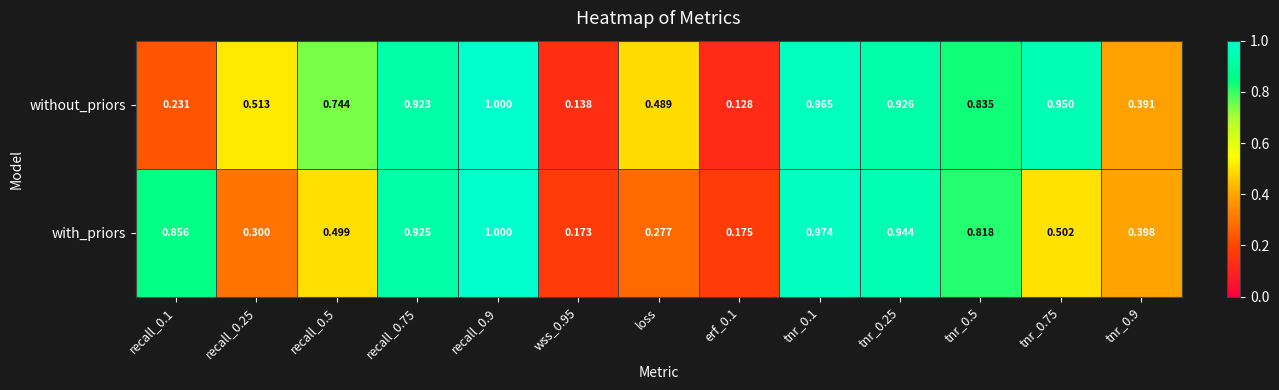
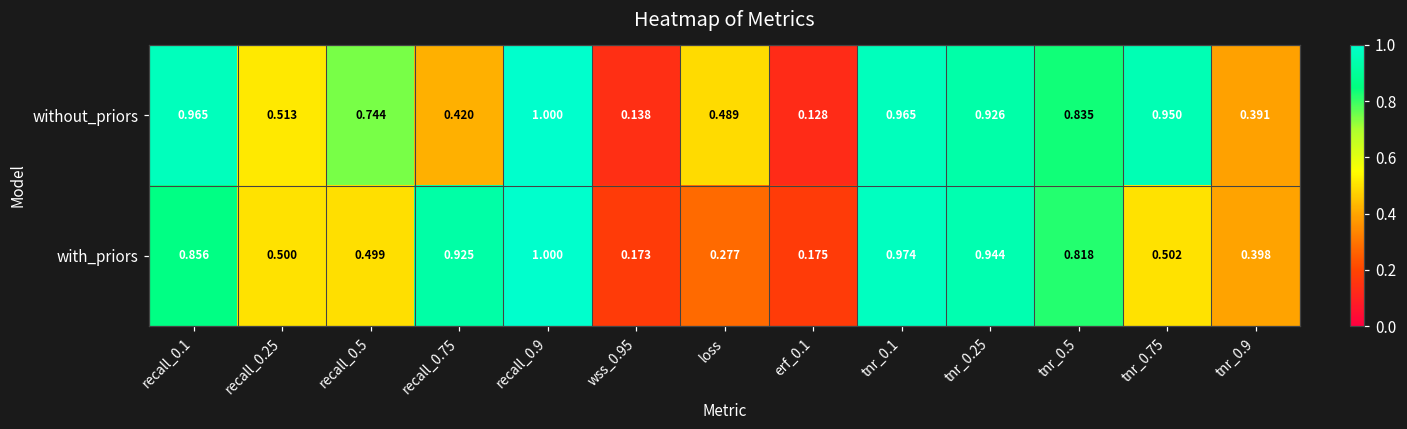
without_priors, recall_0.1: 0.231 -> 0.965
without_priors, recall_0.75: 0.923 -> 0.420
with_priors, recall_0.25: 0.300 -> 0.500
